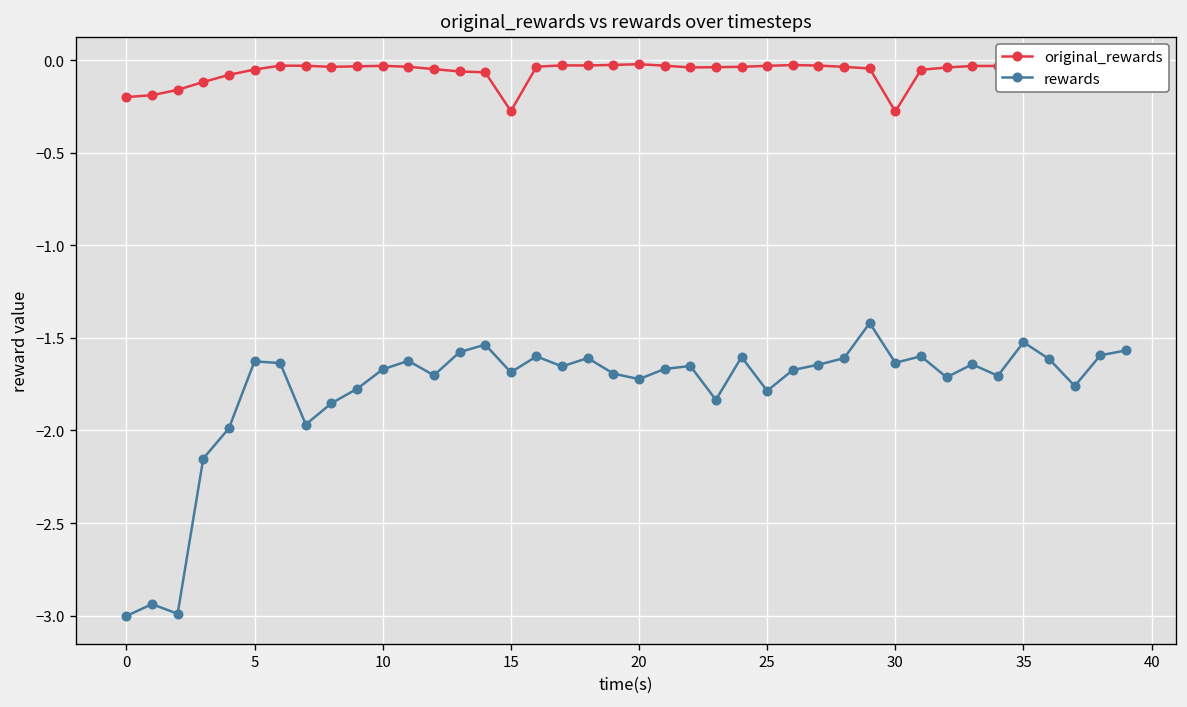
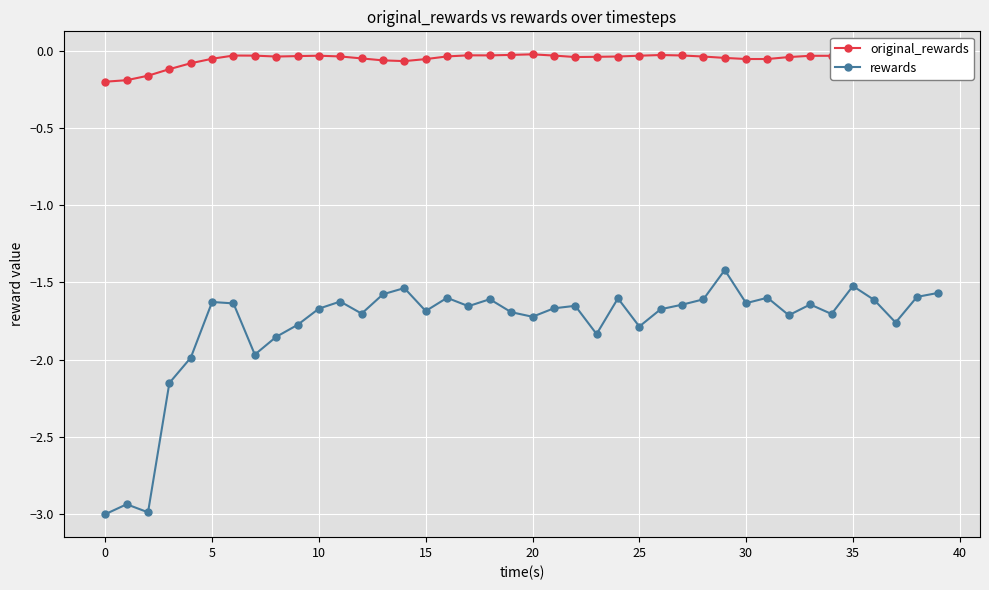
original_rewards, 15: -0.27 -> -0.05
original_rewards, 30: -0.28 -> -0.05
